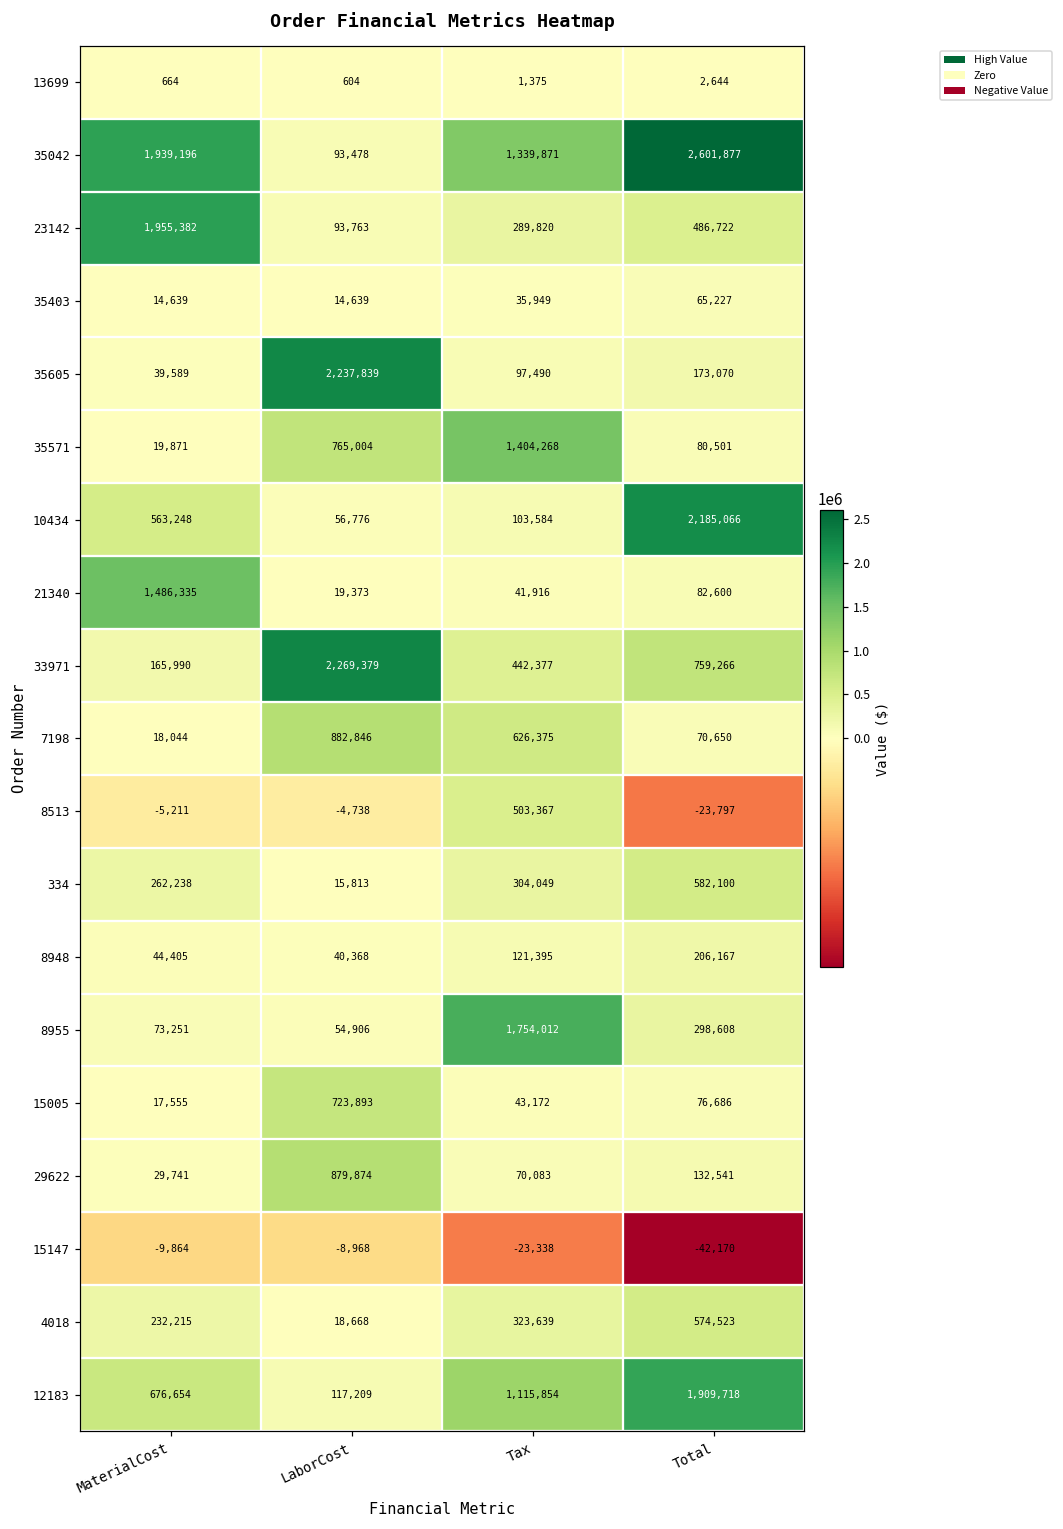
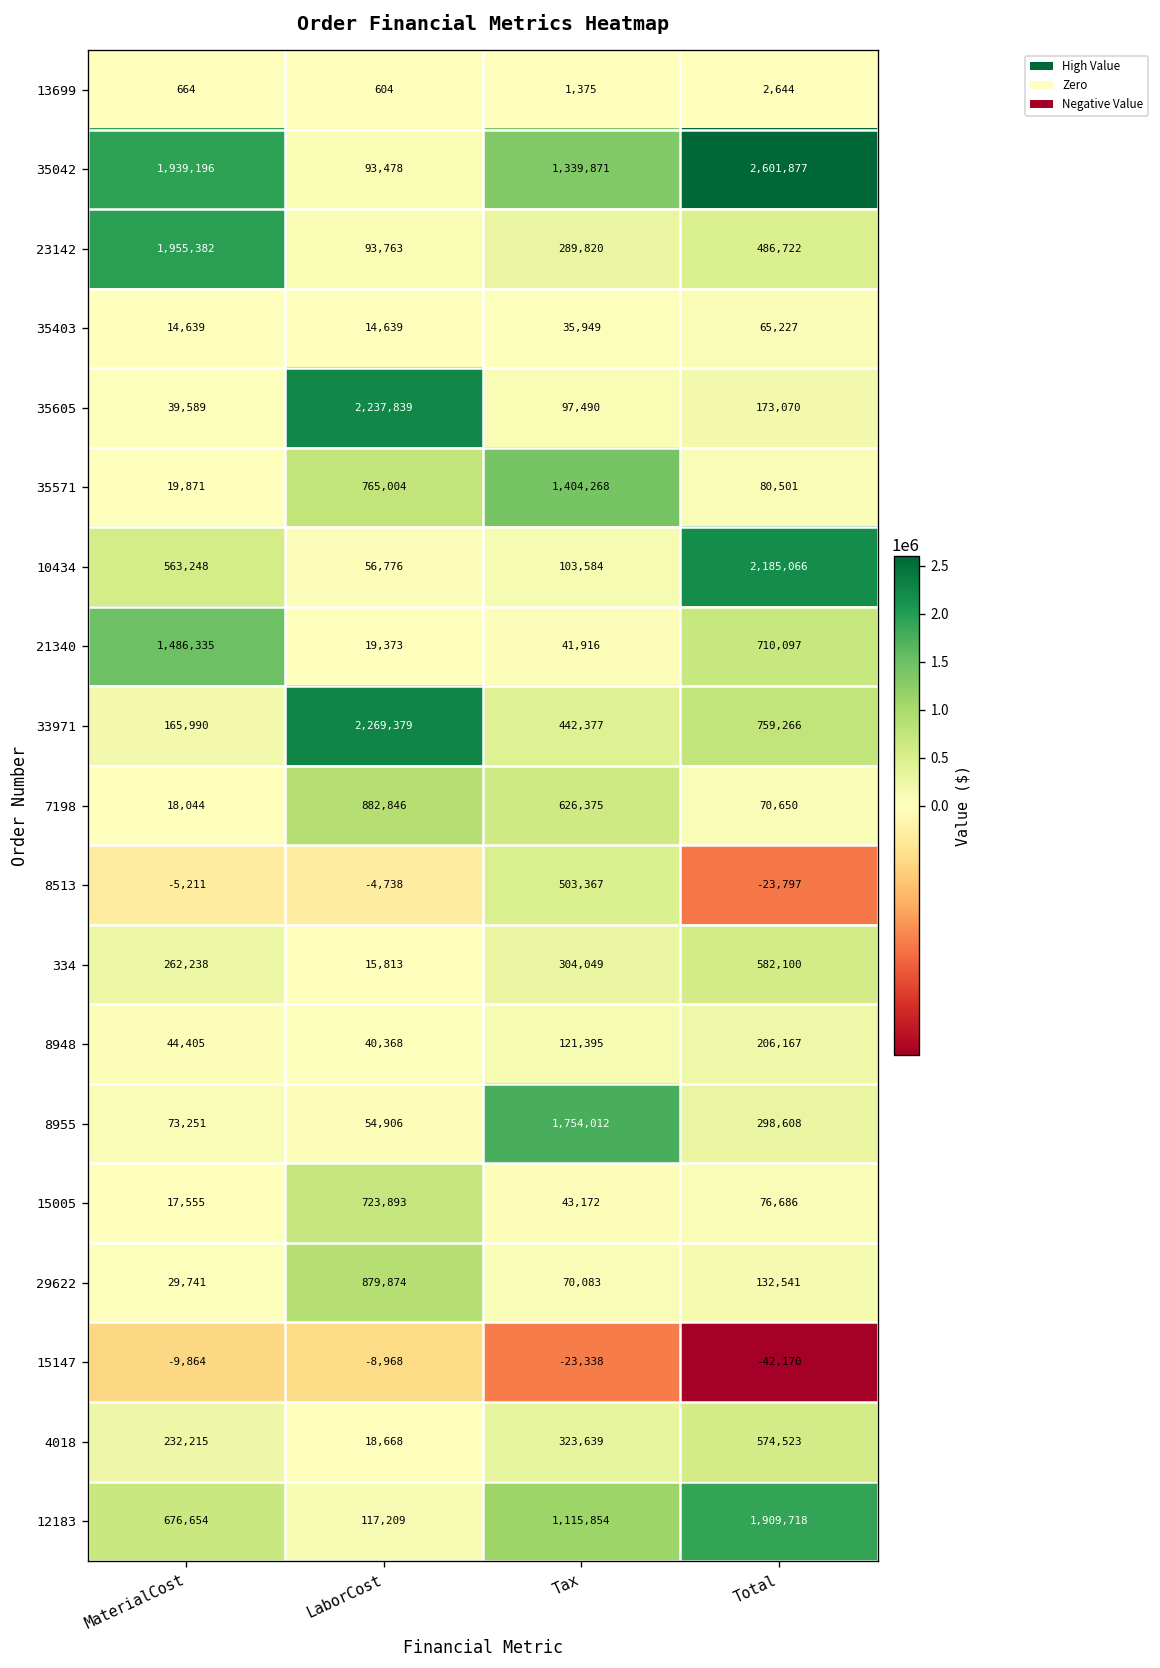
21340, Total: 82,600 -> 710,097
